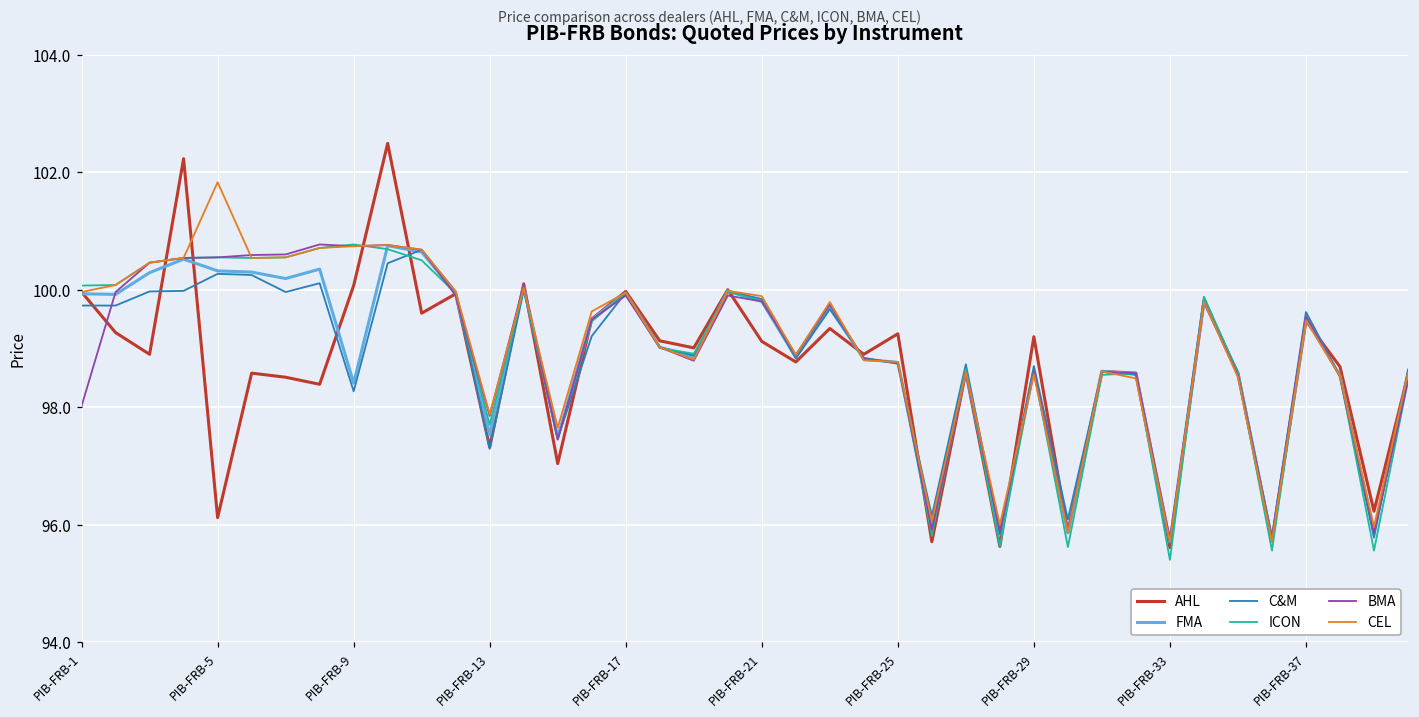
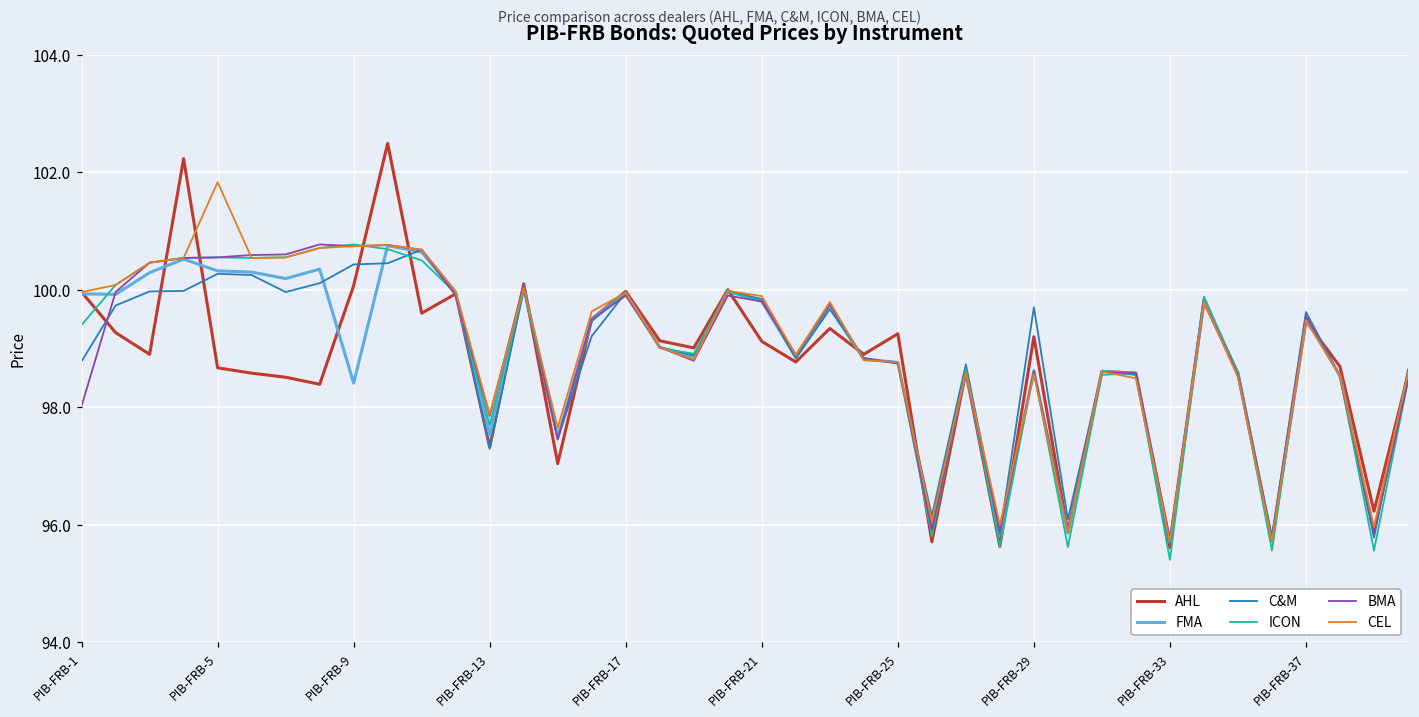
C&M, PIB-FRB-1: 99.7 -> 98.8
ICON, PIB-FRB-1: 100.1 -> 99.4
AHL, PIB-FRB-5: 96.1 -> 98.7
C&M, PIB-FRB-9: 98.3 -> 100.4
C&M, PIB-FRB-29: 98.7 -> 99.7
